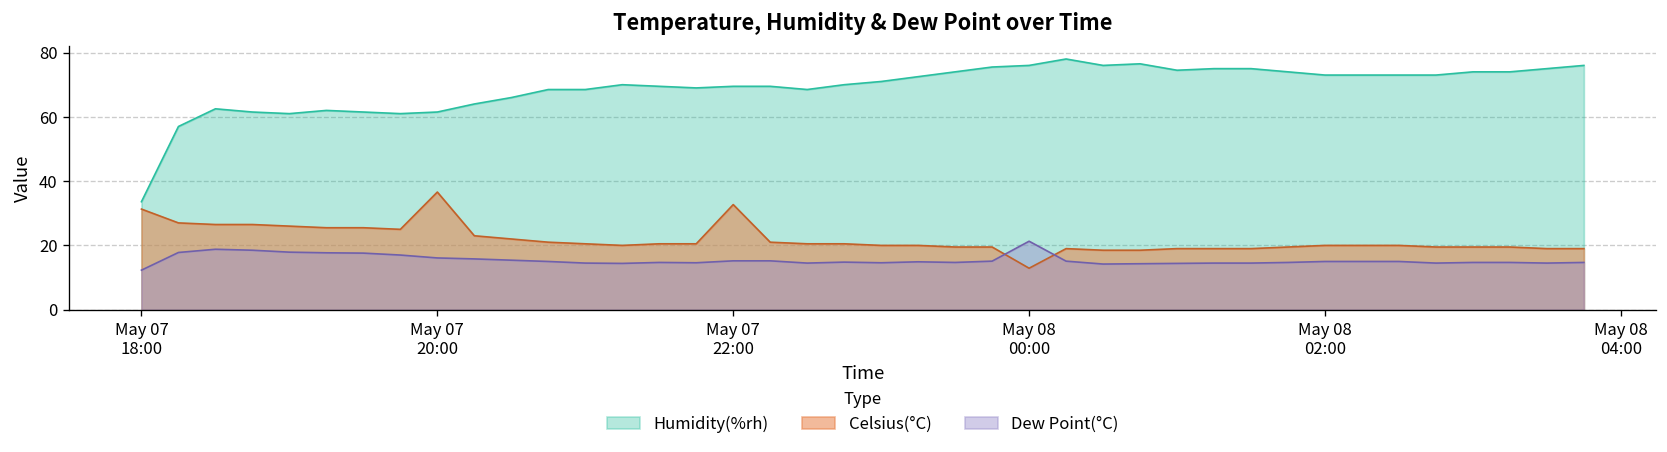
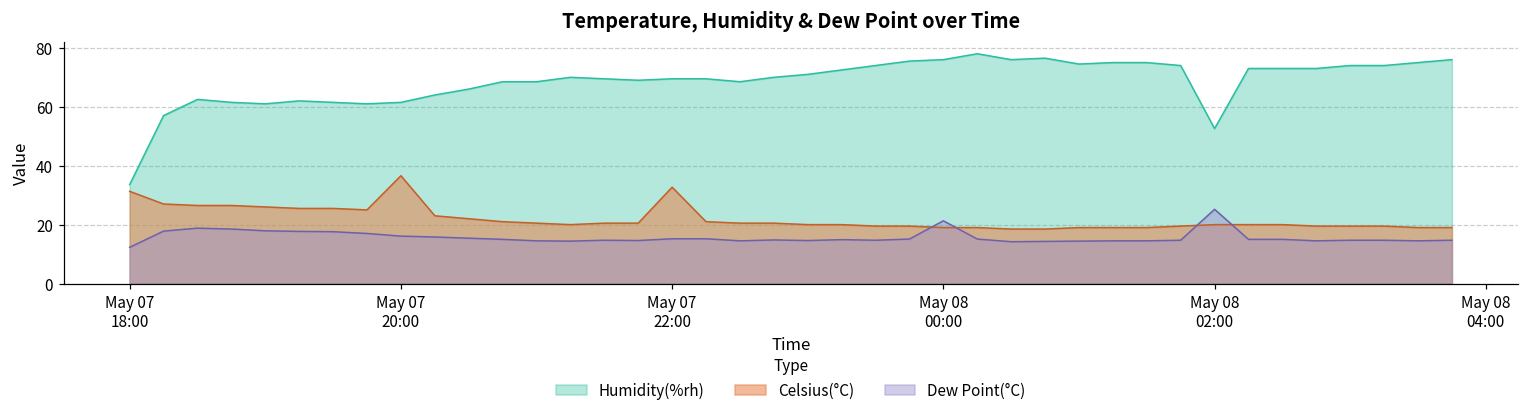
Celsius(°C), May 08 00:00: 13 -> 19
Humidity(%rh), May 08 02:00: 73 -> 53
Dew Point(°C), May 08 02:00: 15 -> 25
